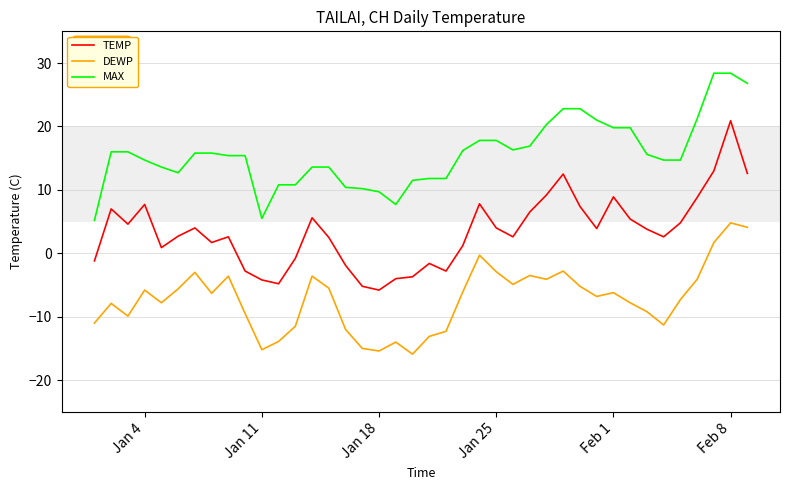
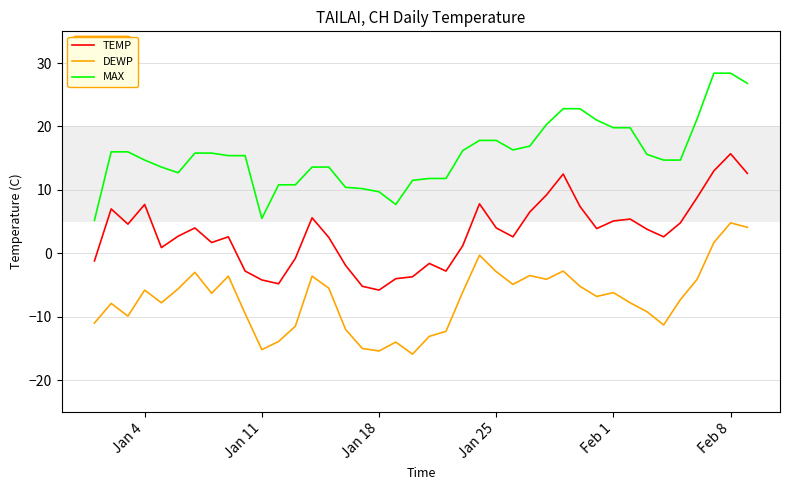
TEMP, Feb 1: 9 -> 5
TEMP, Feb 8: 21 -> 16
